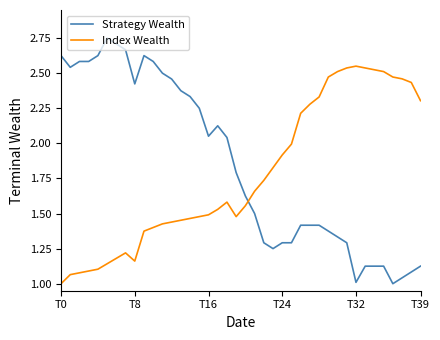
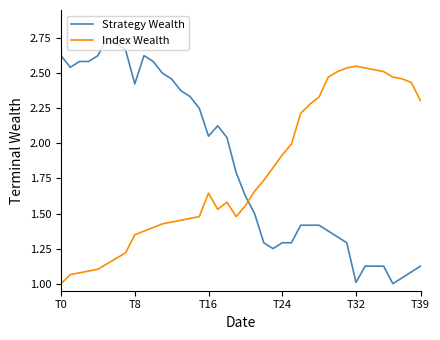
Index Wealth, T8: 1.16 -> 1.35
Index Wealth, T16: 1.49 -> 1.65
